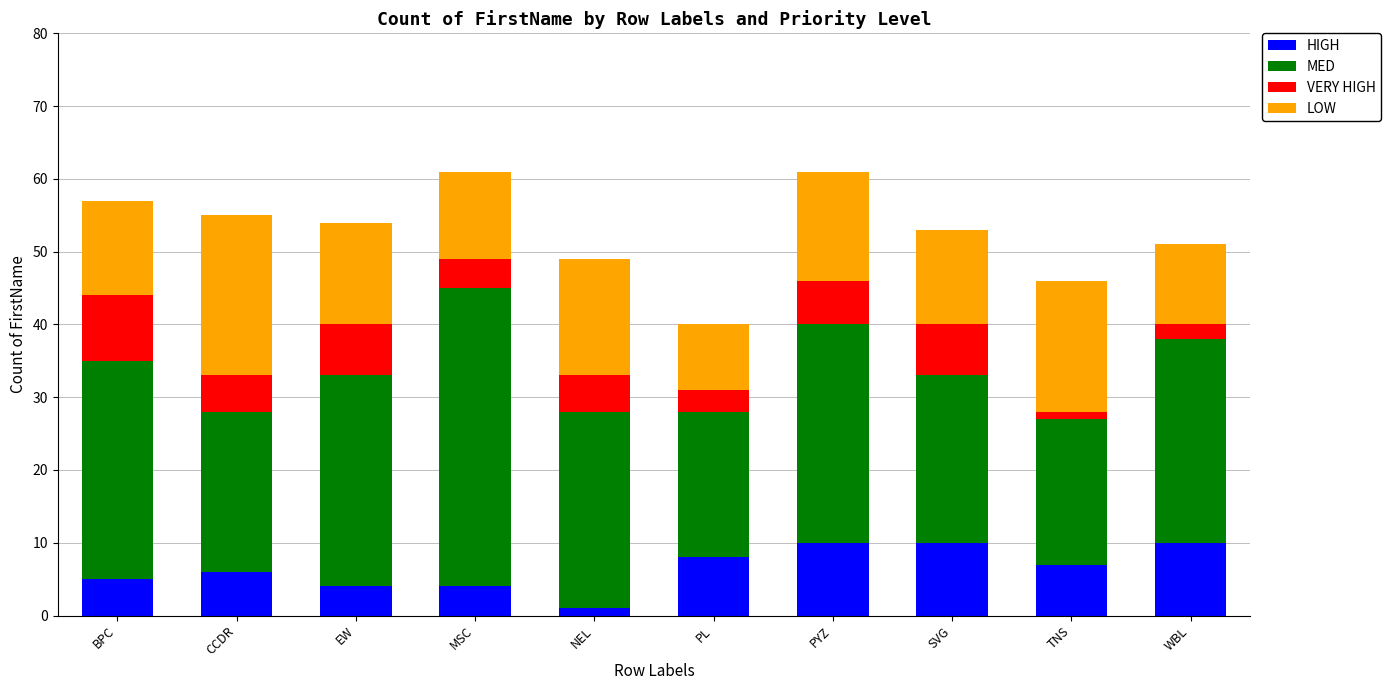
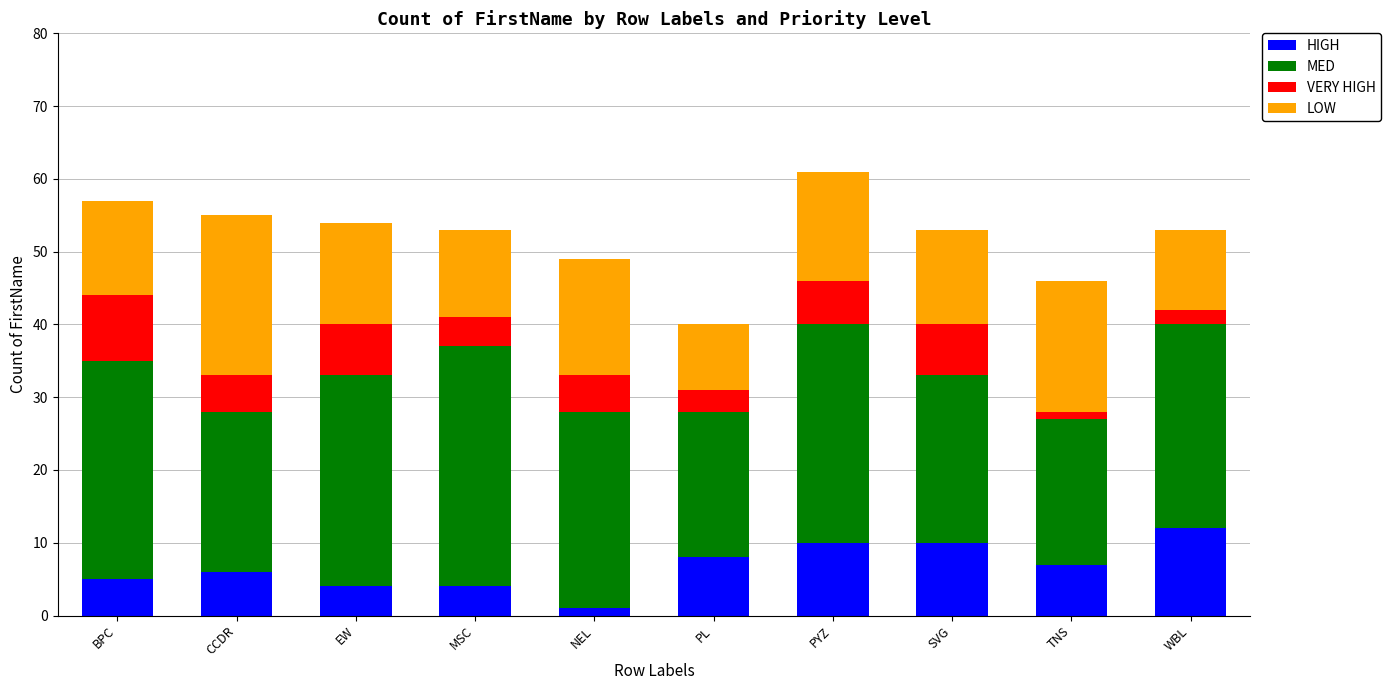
MED, MSC: 41 -> 33
HIGH, WBL: 10 -> 12
